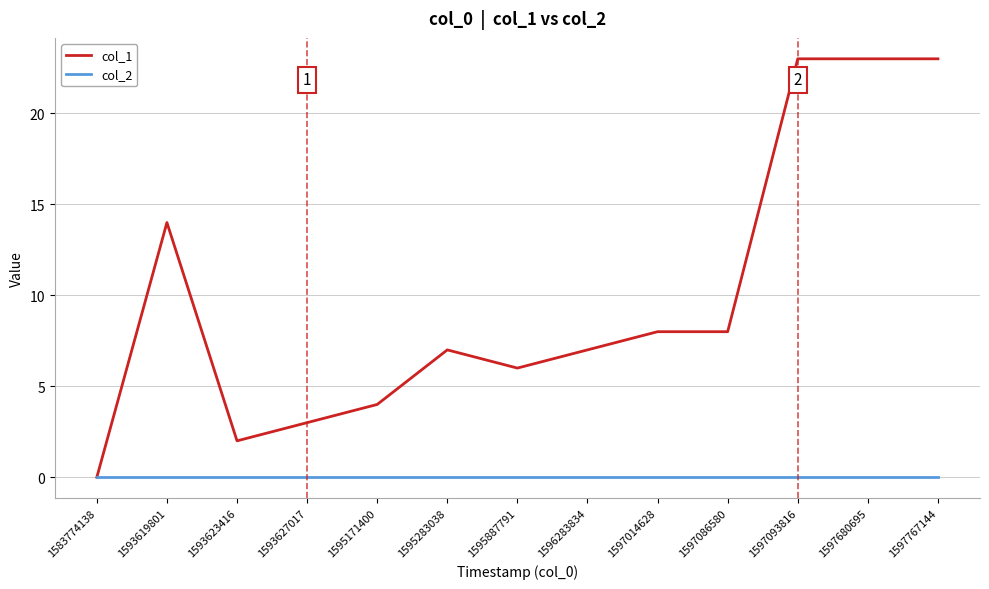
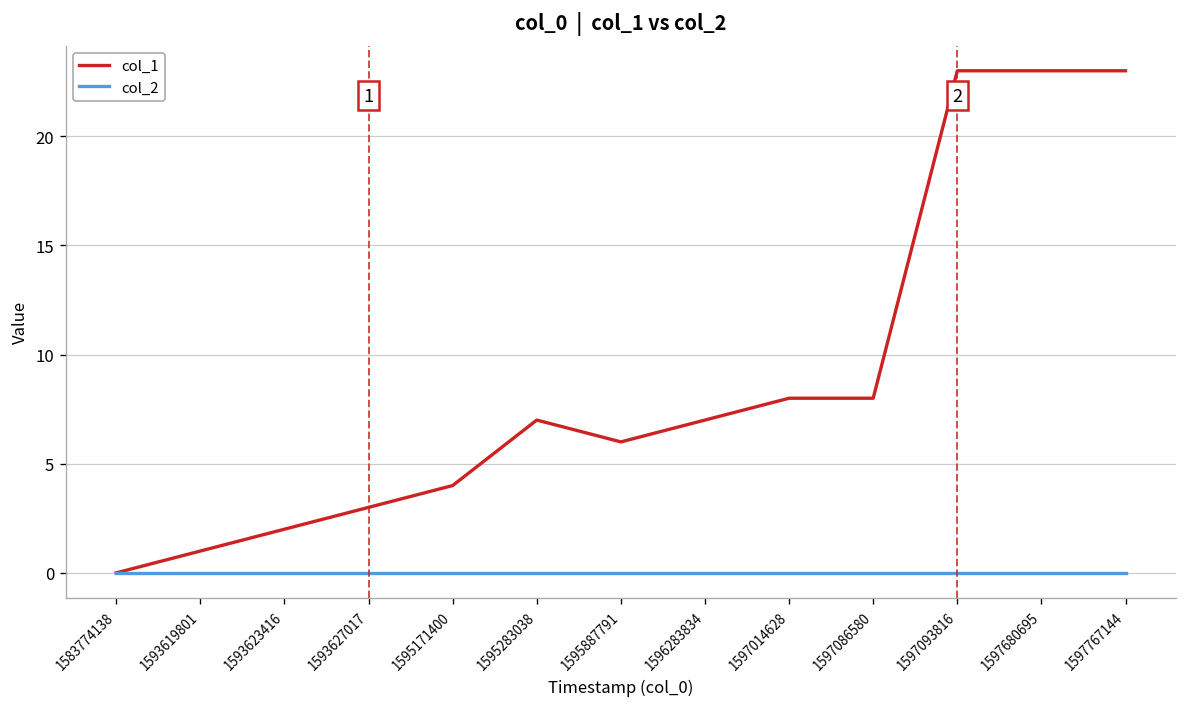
col_1, 1593619801: 14 -> 1
